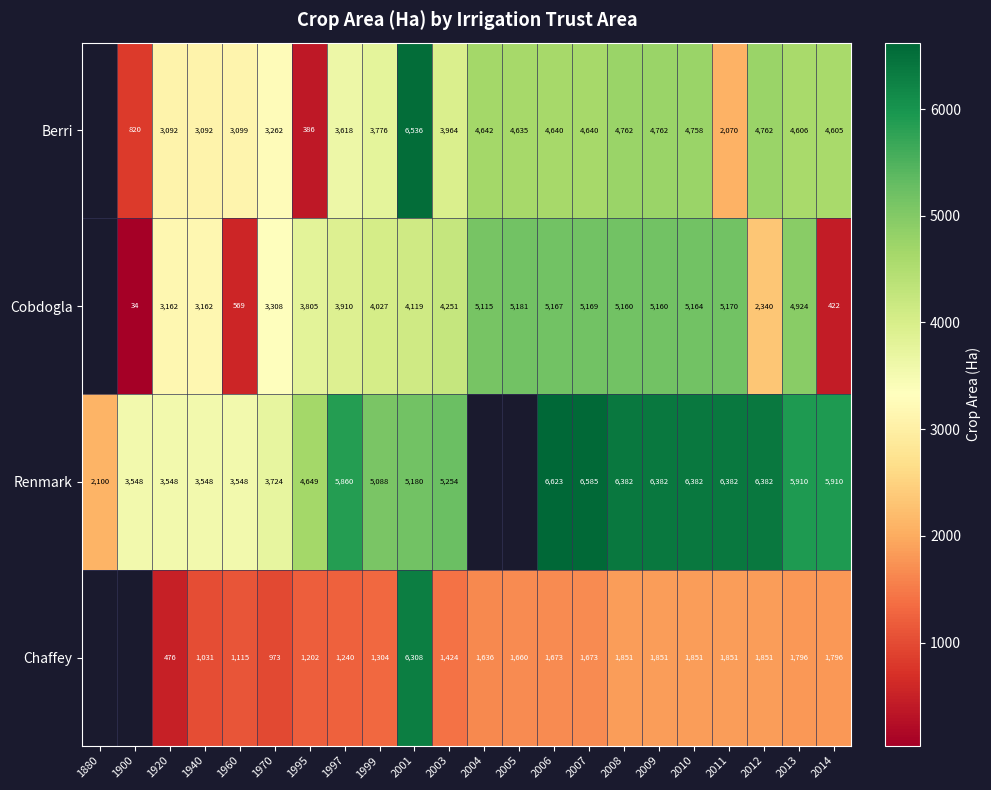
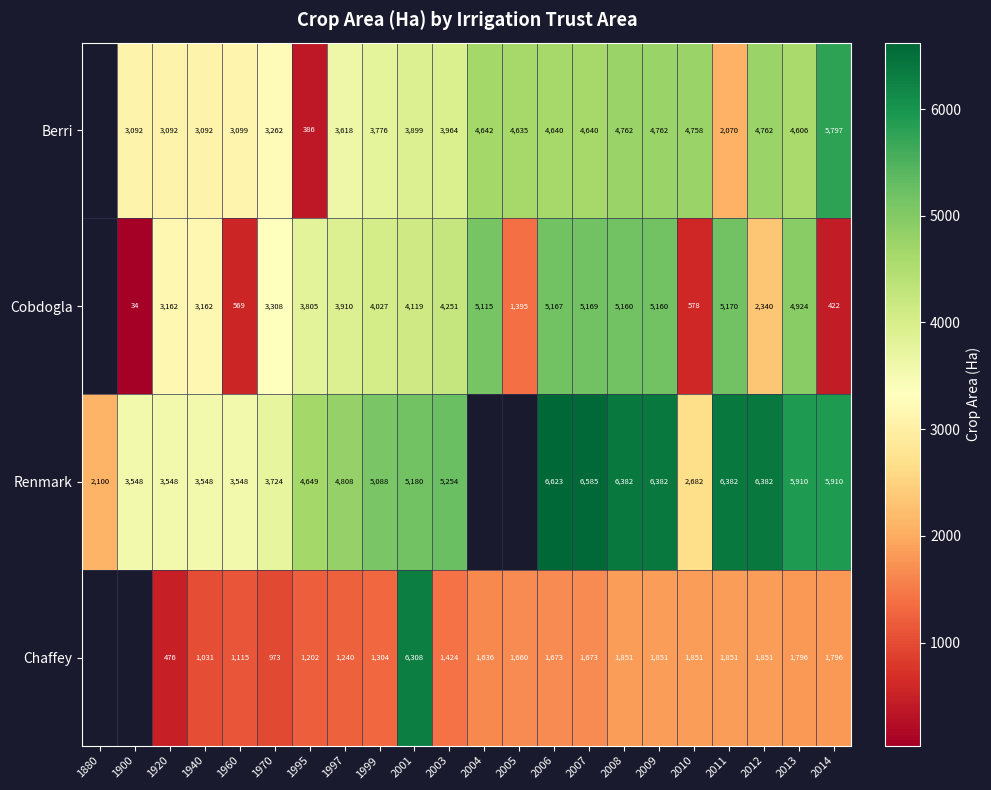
Berri, 1900: 820 -> 3,092
Berri, 2001: 6,536 -> 3,899
Berri, 2014: 4,605 -> 5,797
Cobdogla, 2005: 5,181 -> 1,395
Cobdogla, 2010: 5,164 -> 578
Renmark, 1997: 5,860 -> 4,808
Renmark, 2010: 6,382 -> 2,682
